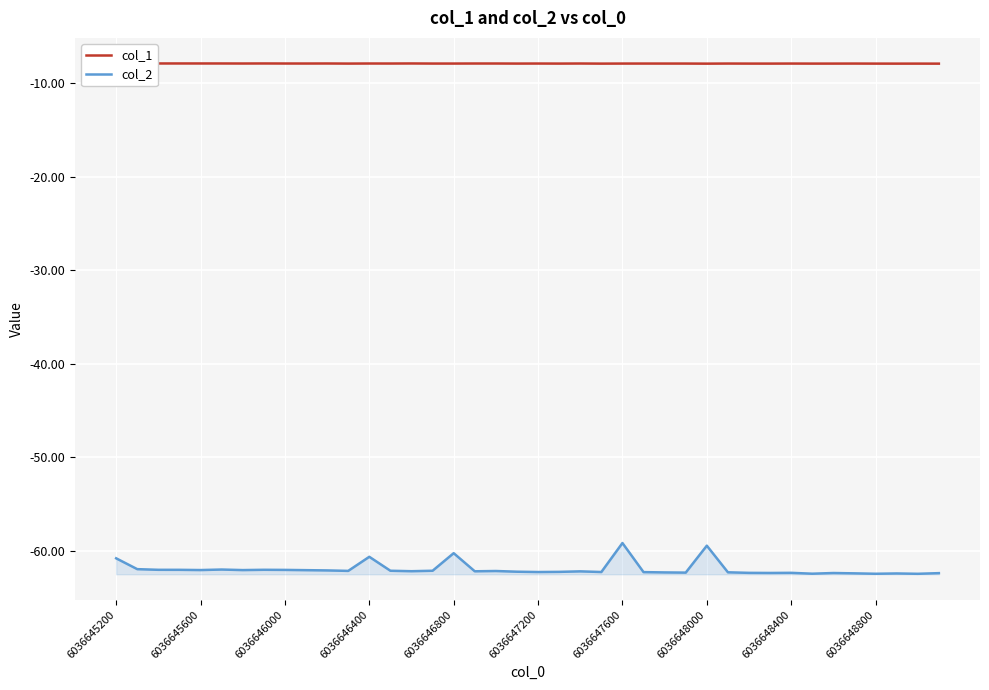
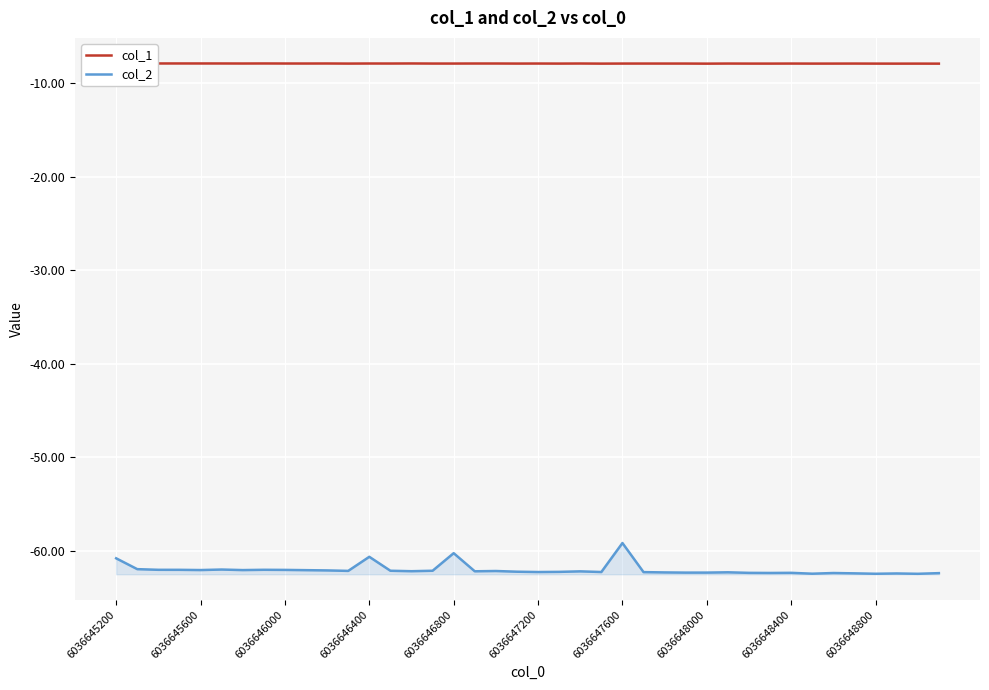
col_2, 6036648000: -59 -> -62
